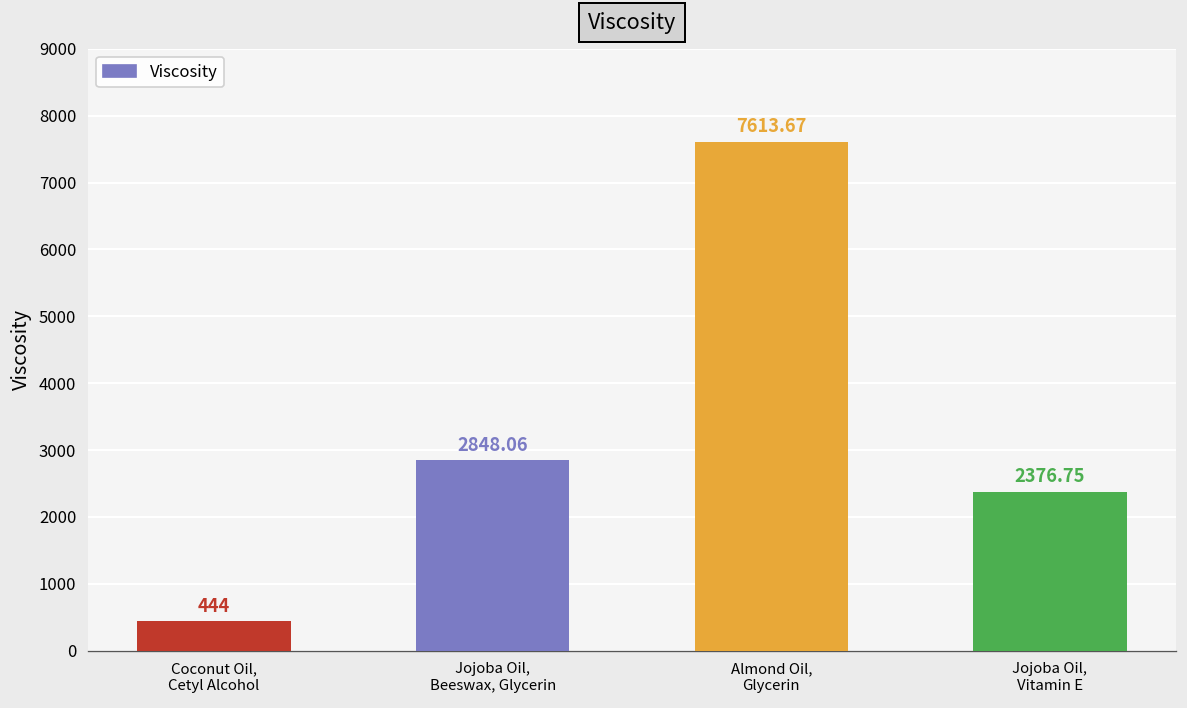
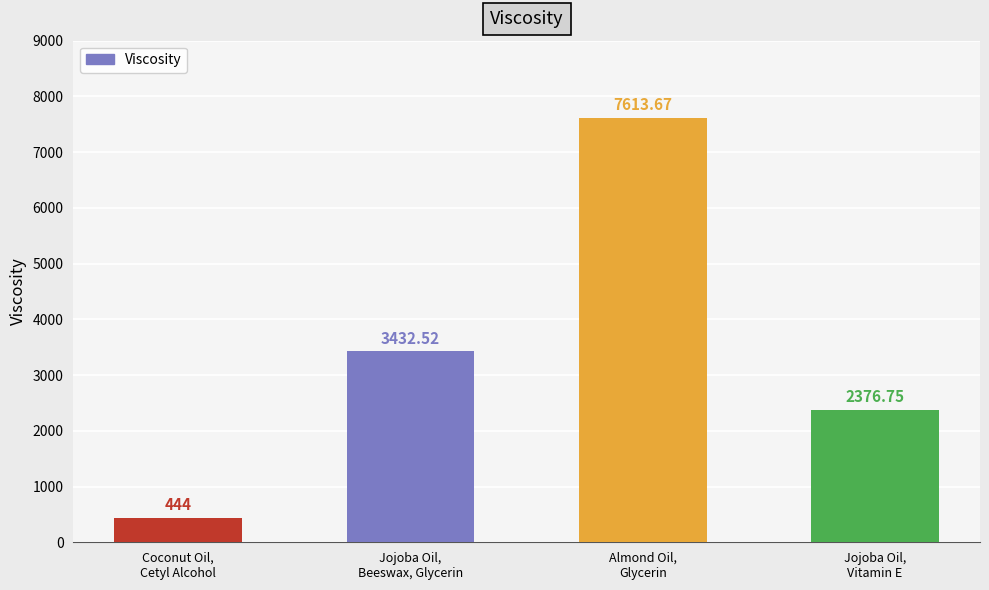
Jojoba Oil, Beeswax, Glycerin: 2848.06 -> 3432.52
